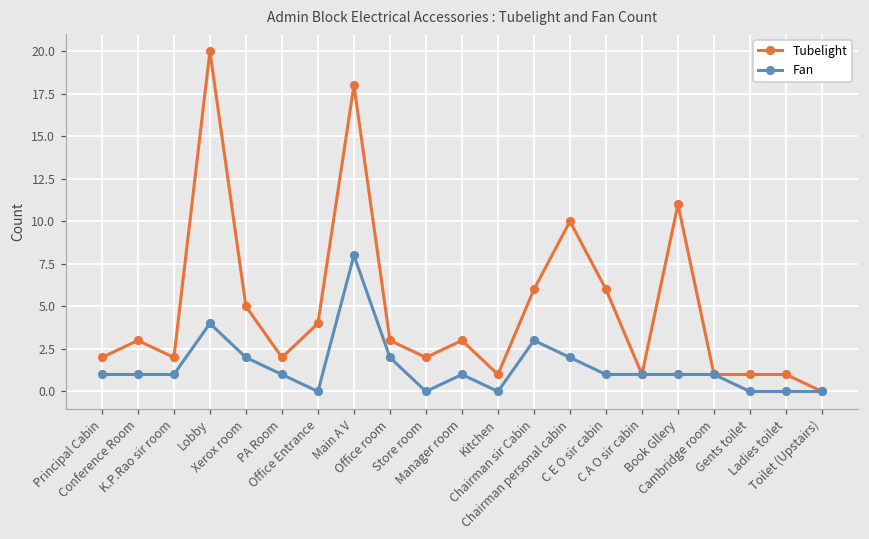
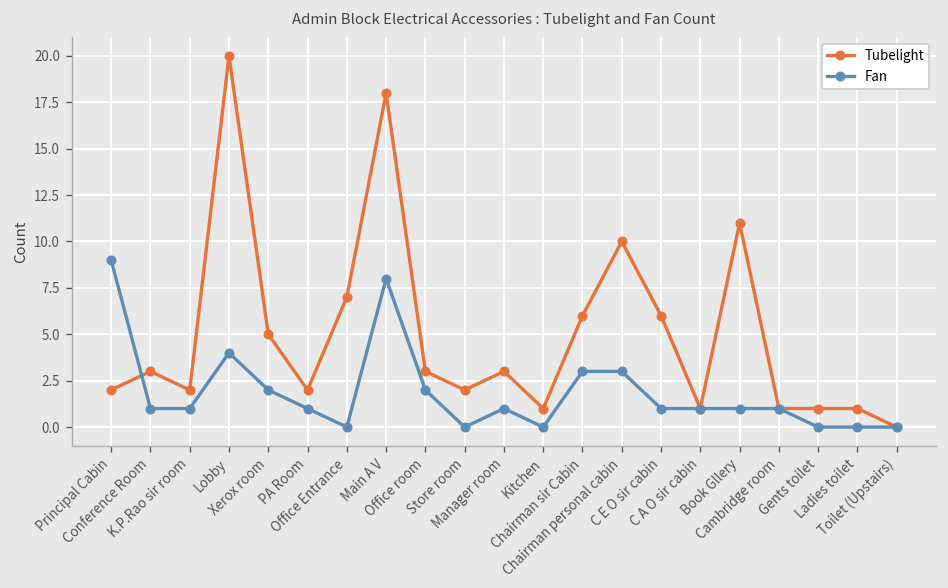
Fan, Principal Cabin: 1 -> 9
Tubelight, Office Entrance: 4 -> 7
Fan, Chairman personal cabin: 2 -> 3
